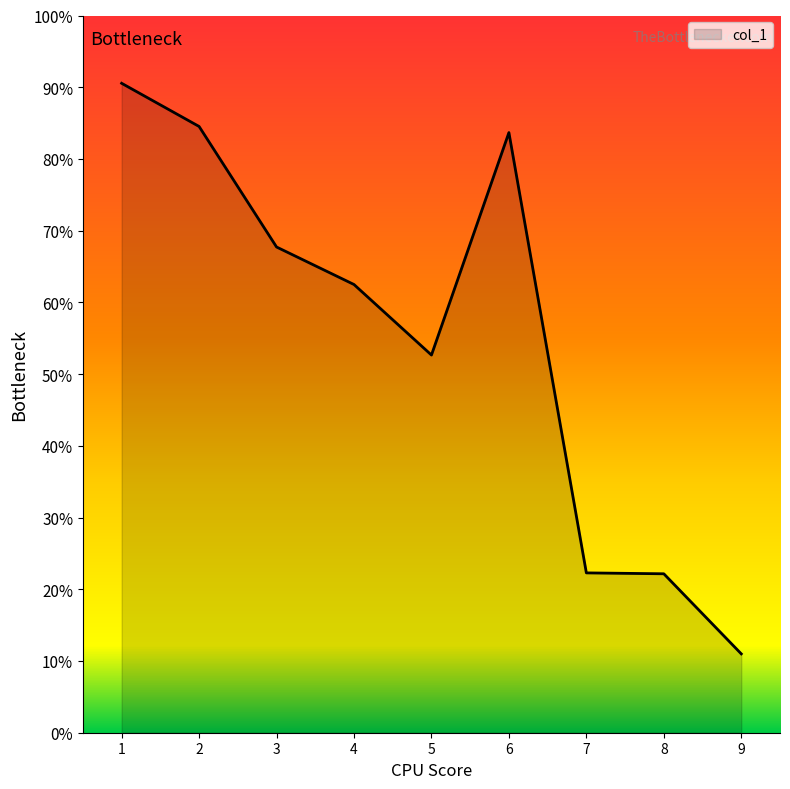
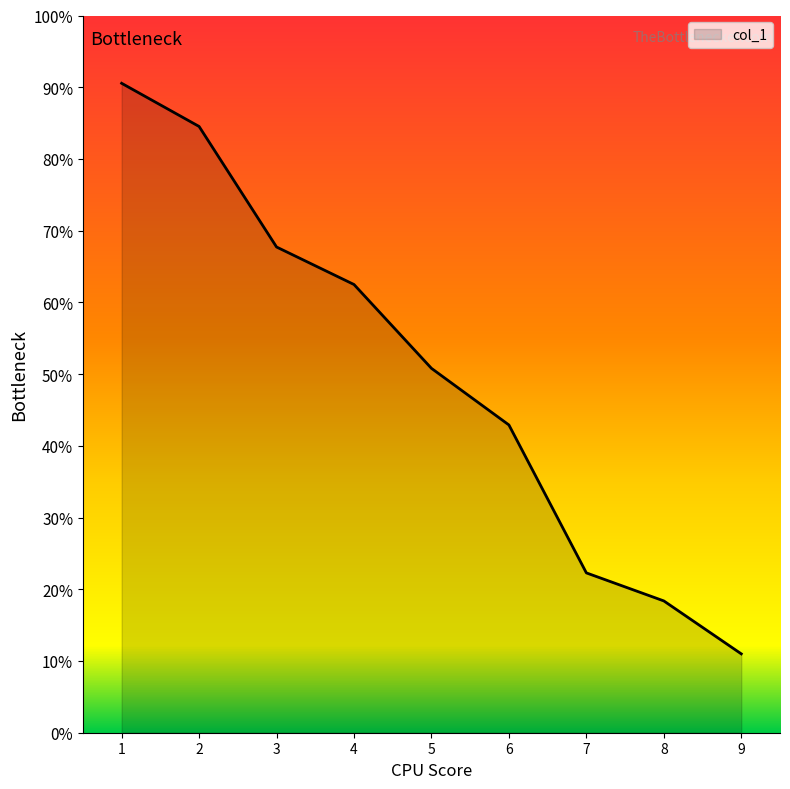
5: 53% -> 51%
6: 84% -> 43%
8: 22% -> 18%
